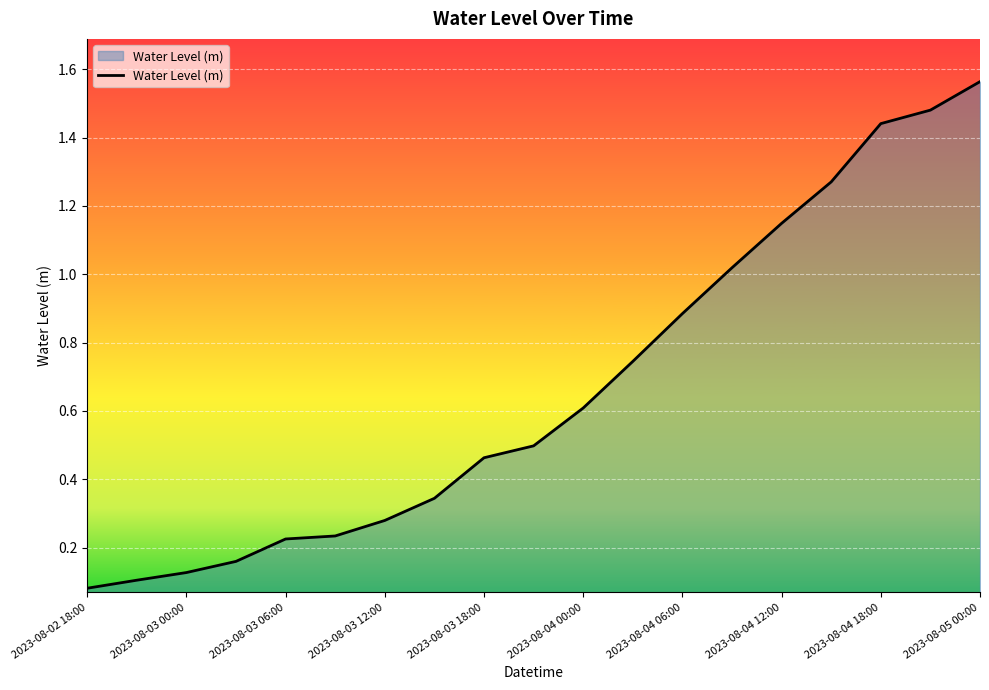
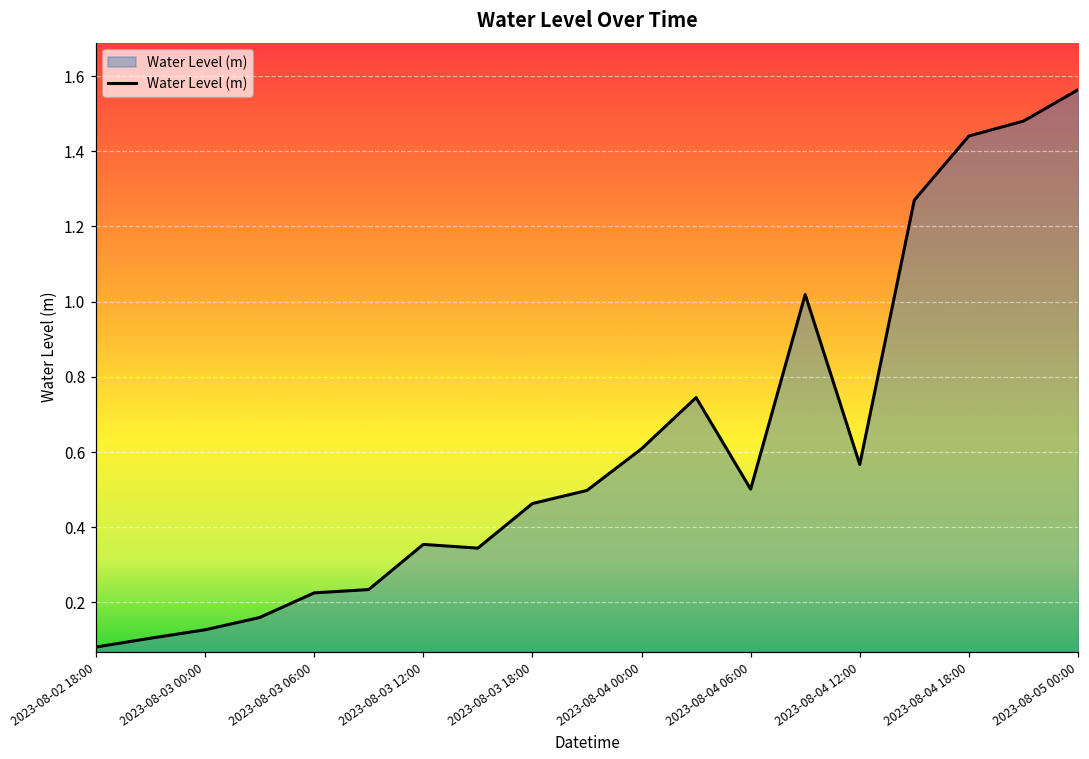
2023-08-03 12:00: 0.28 -> 0.35
2023-08-04 06:00: 0.88 -> 0.50
2023-08-04 12:00: 1.15 -> 0.57
